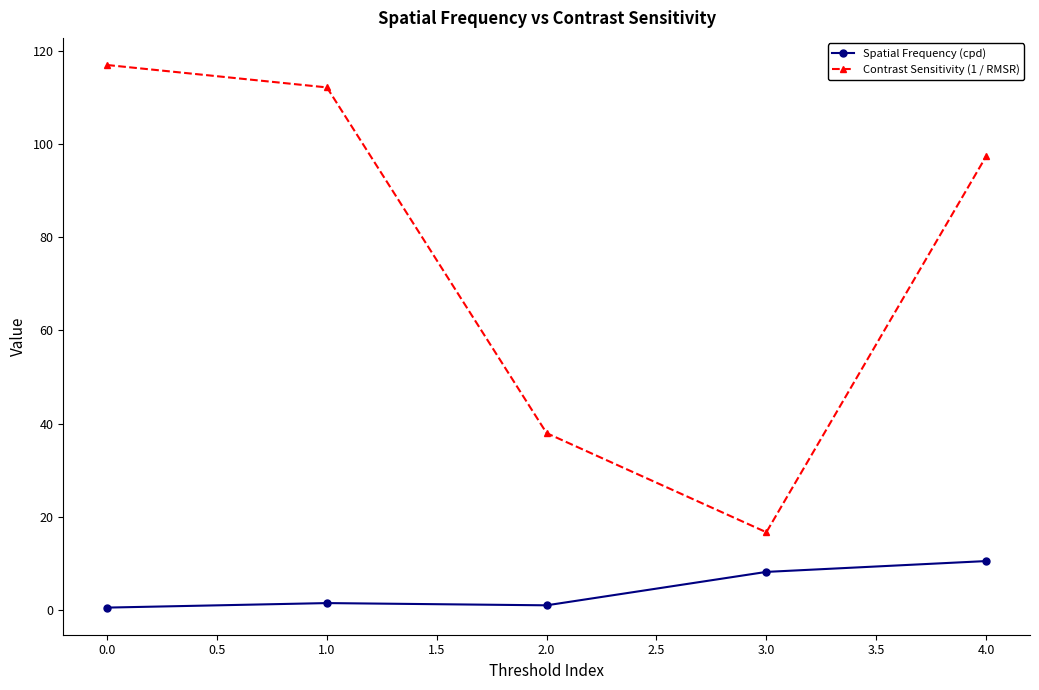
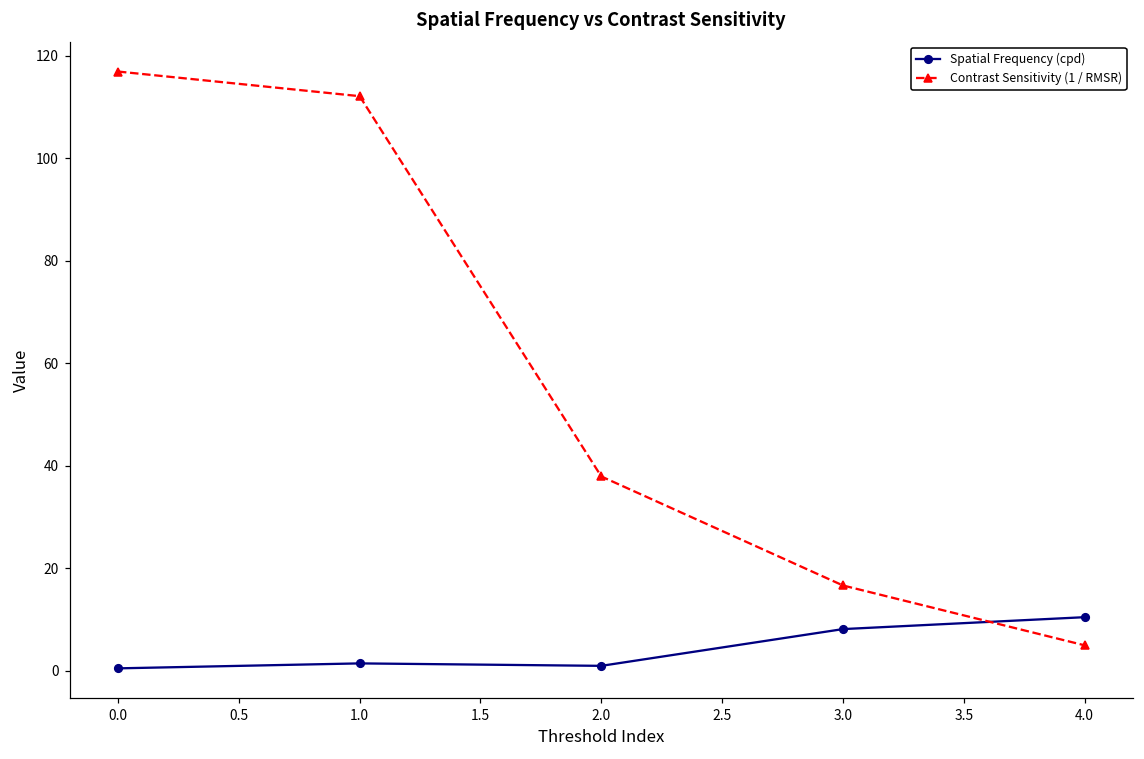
Contrast Sensitivity (1 / RMSR), 4.0: 97 -> 5
